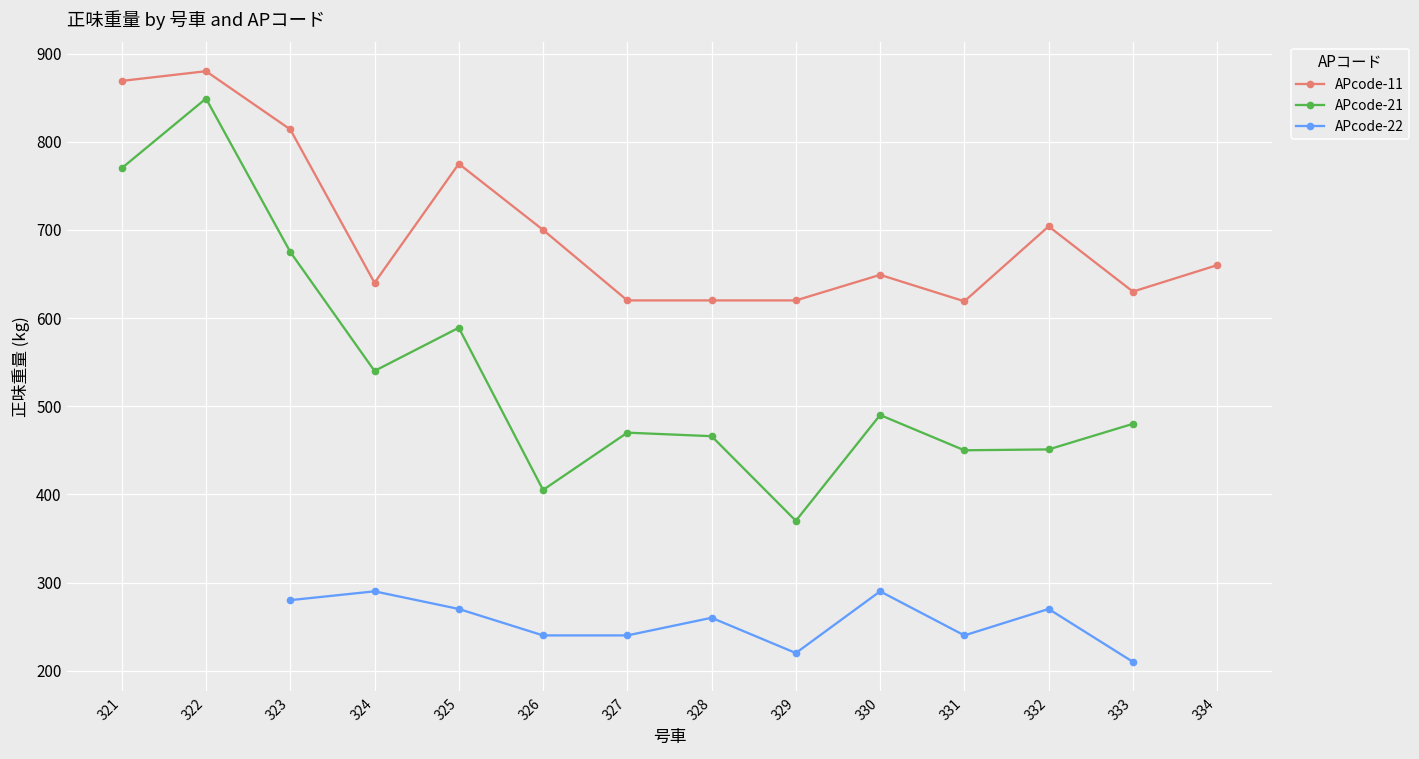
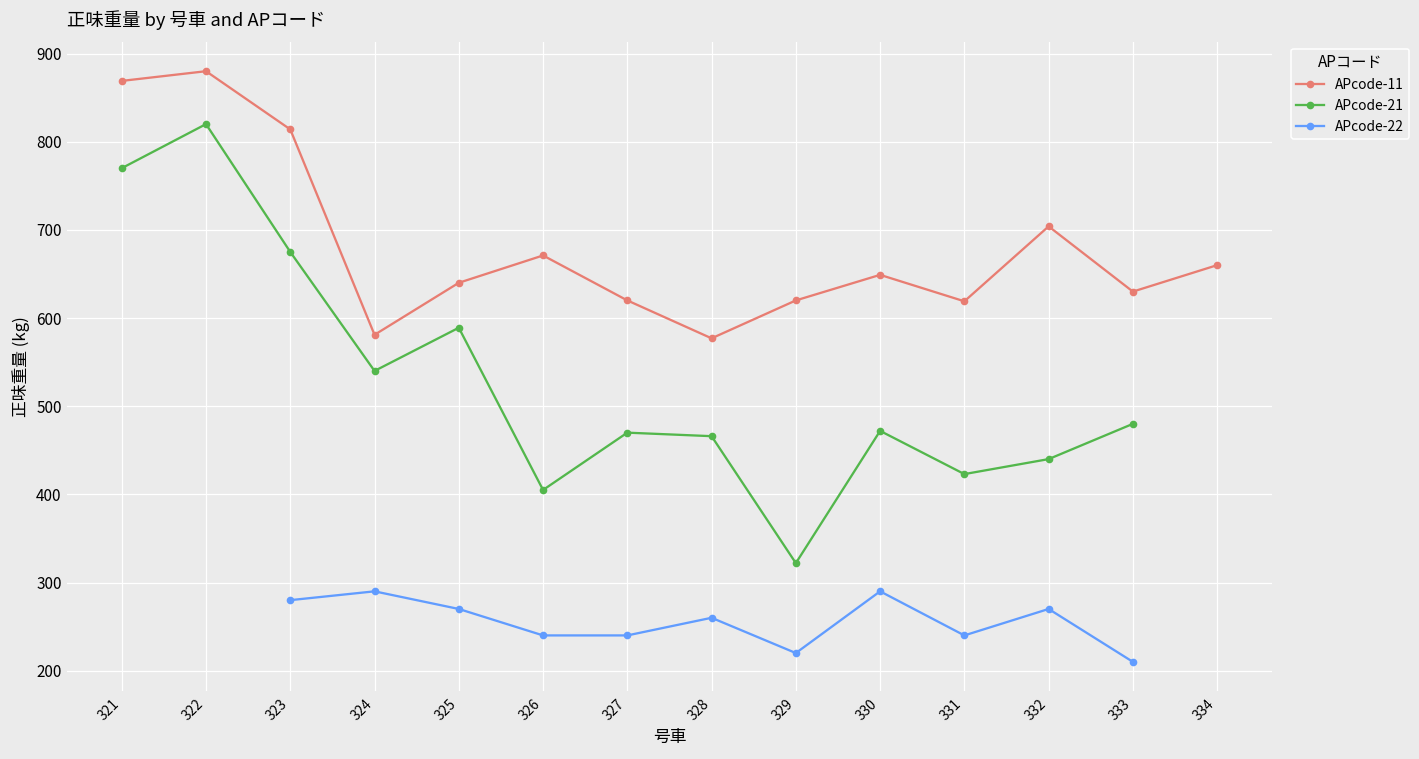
APcode-21, 322: 850 -> 820
APcode-11, 324: 640 -> 580
APcode-11, 325: 780 -> 640
APcode-11, 326: 700 -> 670
APcode-11, 328: 620 -> 580
APcode-21, 329: 370 -> 320
APcode-21, 330: 490 -> 470
APcode-21, 331: 450 -> 420
APcode-21, 332: 450 -> 440
